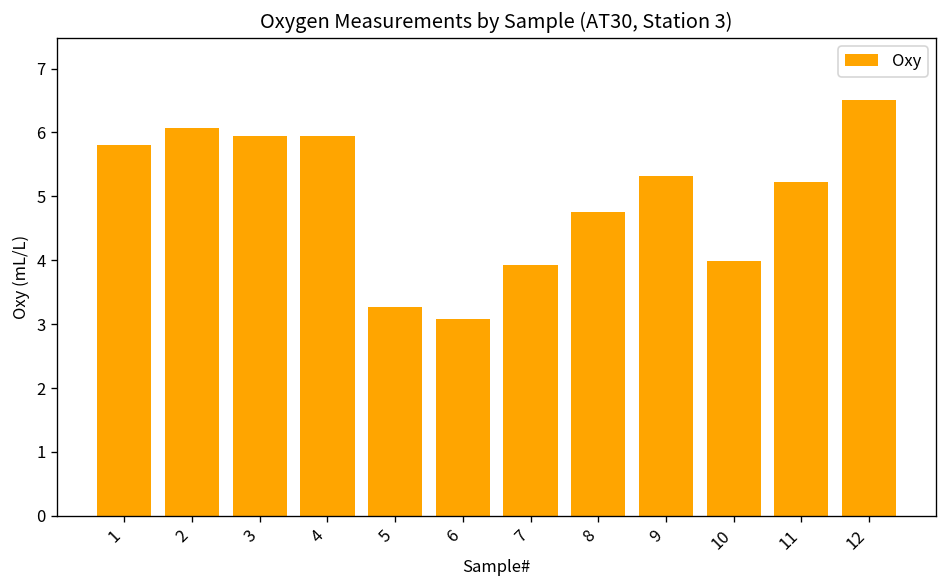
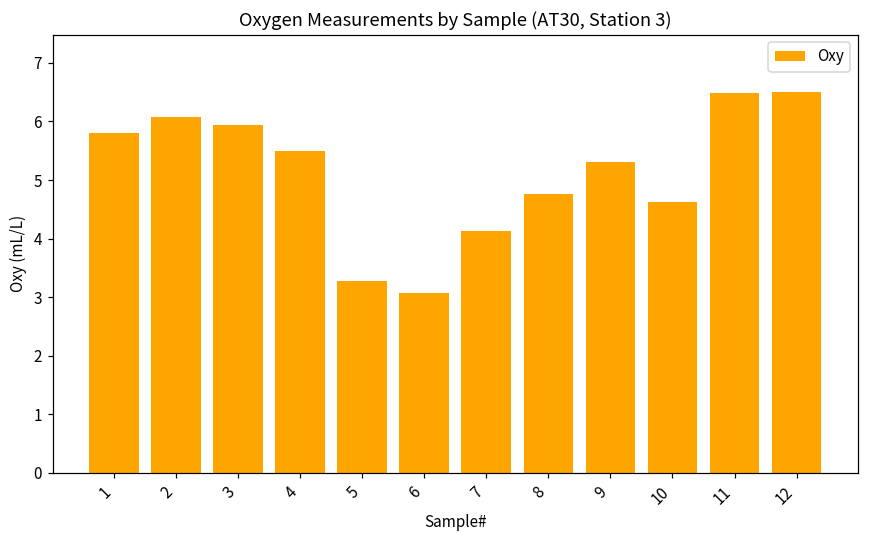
4: 6.0 -> 5.5
7: 3.9 -> 4.1
10: 4.0 -> 4.6
11: 5.2 -> 6.5
